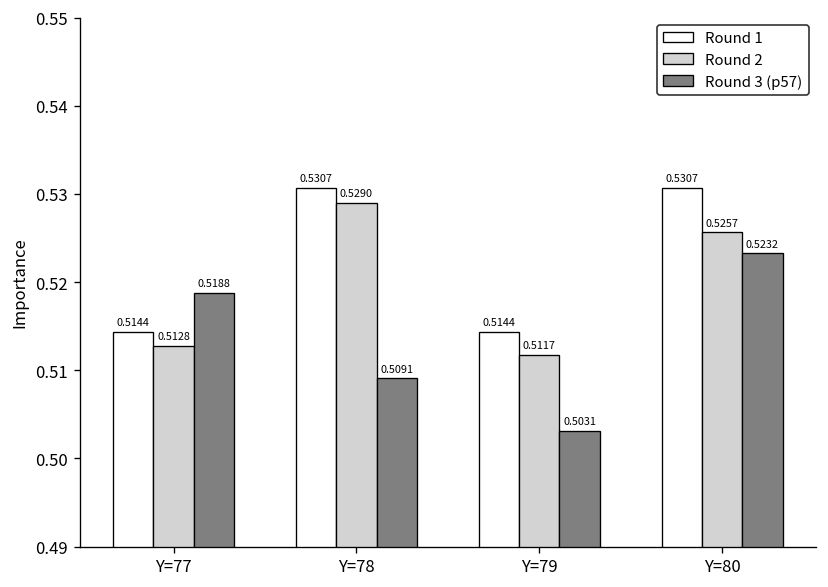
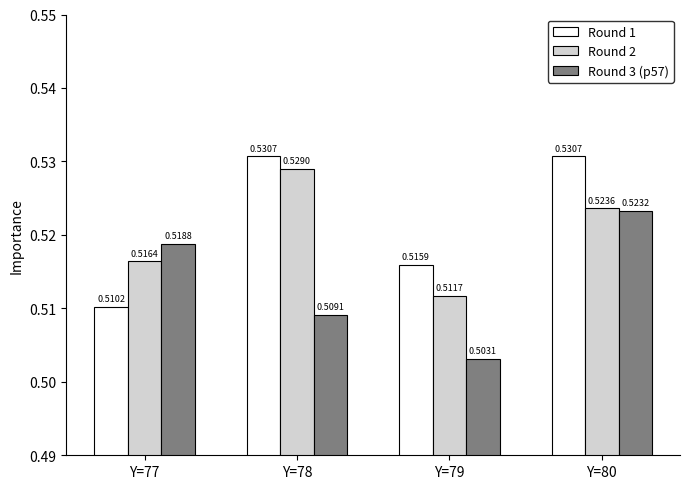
Round 1, Y=77: 0.5144 -> 0.5102
Round 2, Y=77: 0.5128 -> 0.5164
Round 1, Y=79: 0.5144 -> 0.5159
Round 2, Y=80: 0.5257 -> 0.5236
